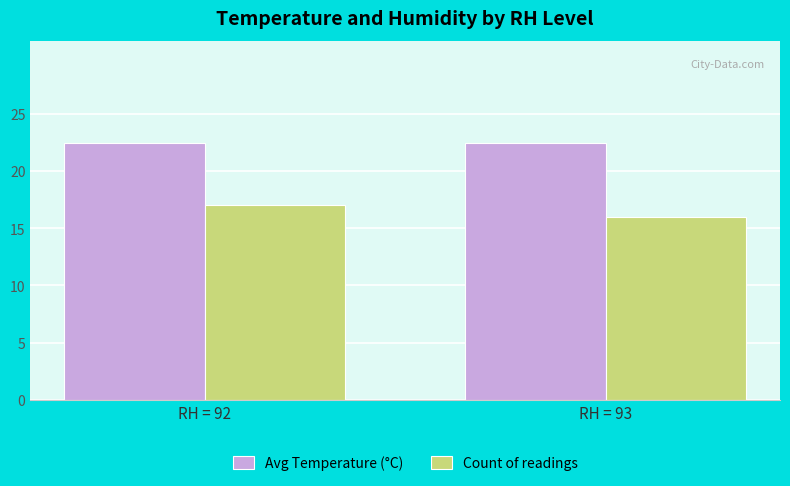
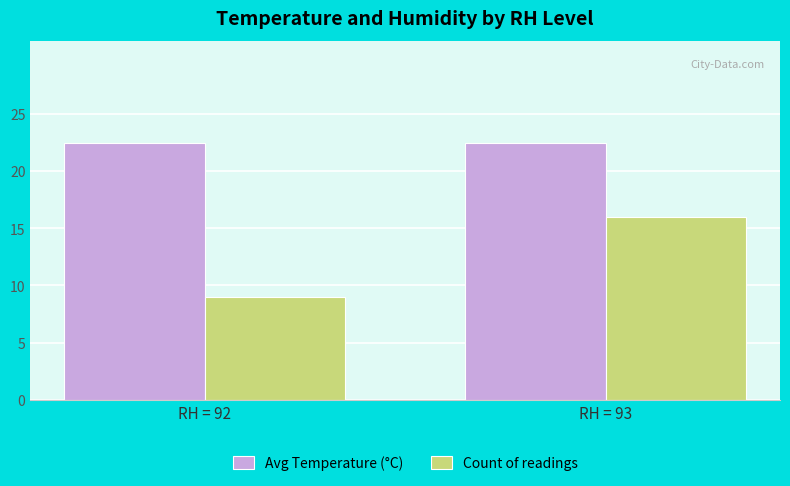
Count of readings, RH = 92: 17 -> 9
